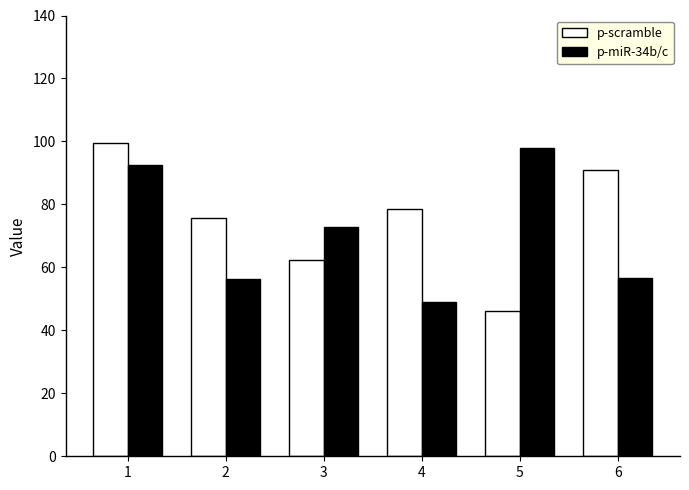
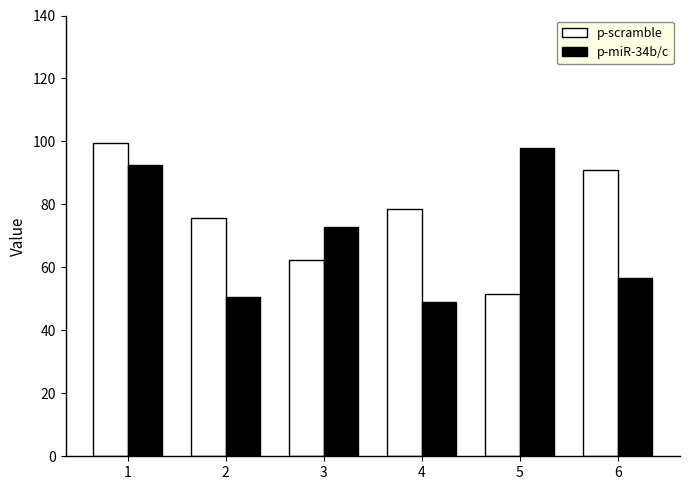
p-miR-34b/c, 2: 56 -> 51
p-scramble, 5: 46 -> 52
